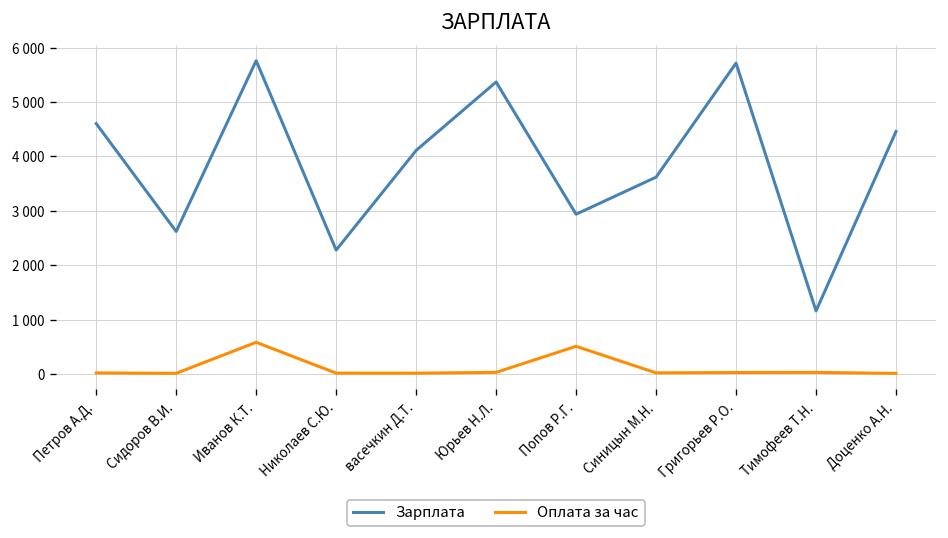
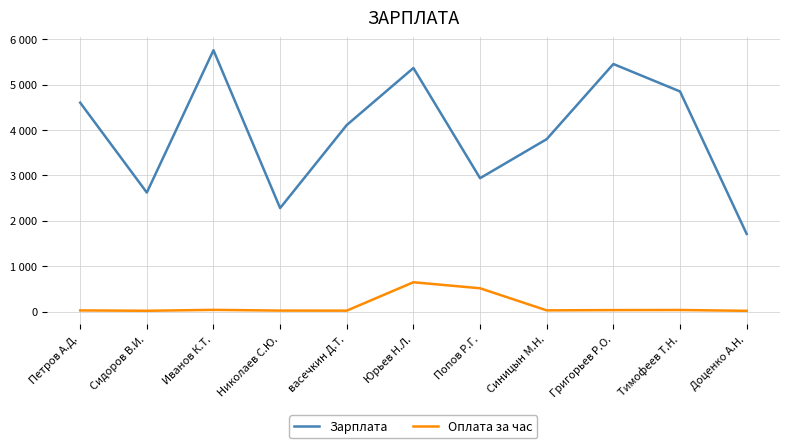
Оплата за час, Иванов К.Т.: 600 -> 0
Оплата за час, Юрьев Н.Л.: 0 -> 600
Зарплата, Синицын М.Н.: 3600 -> 3800
Зарплата, Григорьев Р.О.: 5700 -> 5500
Зарплата, Тимофеев Т.Н.: 1200 -> 4900
Зарплата, Доценко А.Н.: 4500 -> 1700
